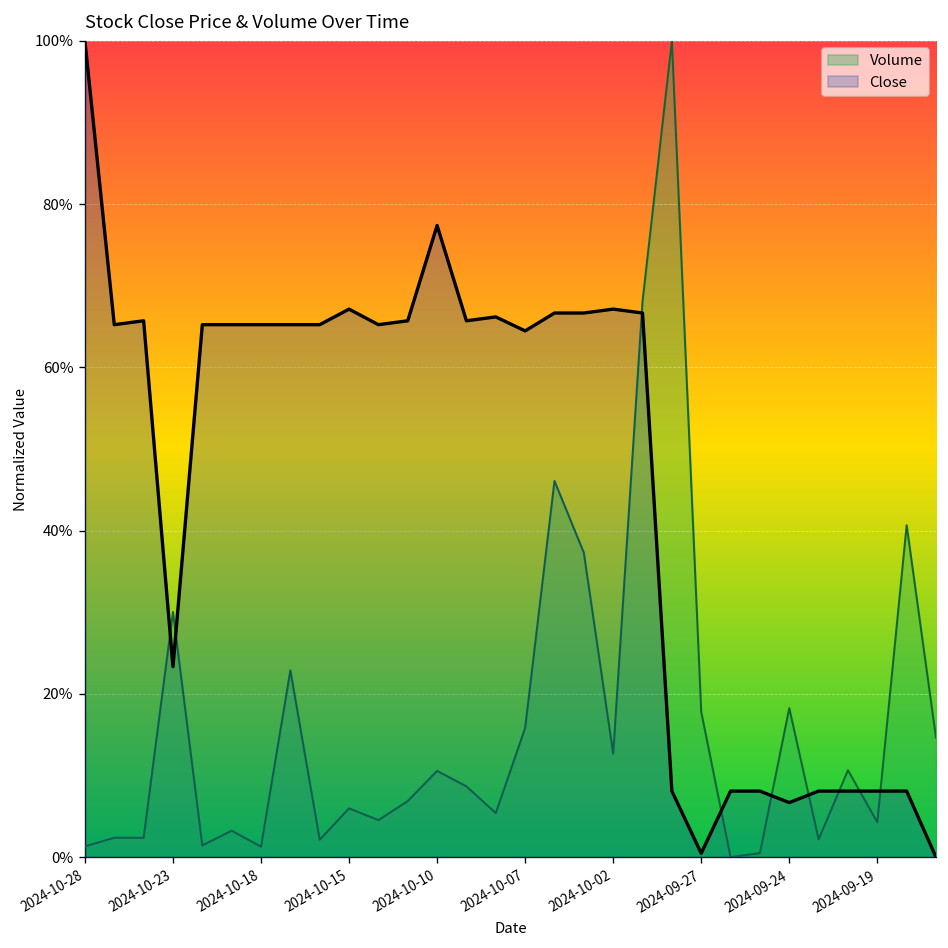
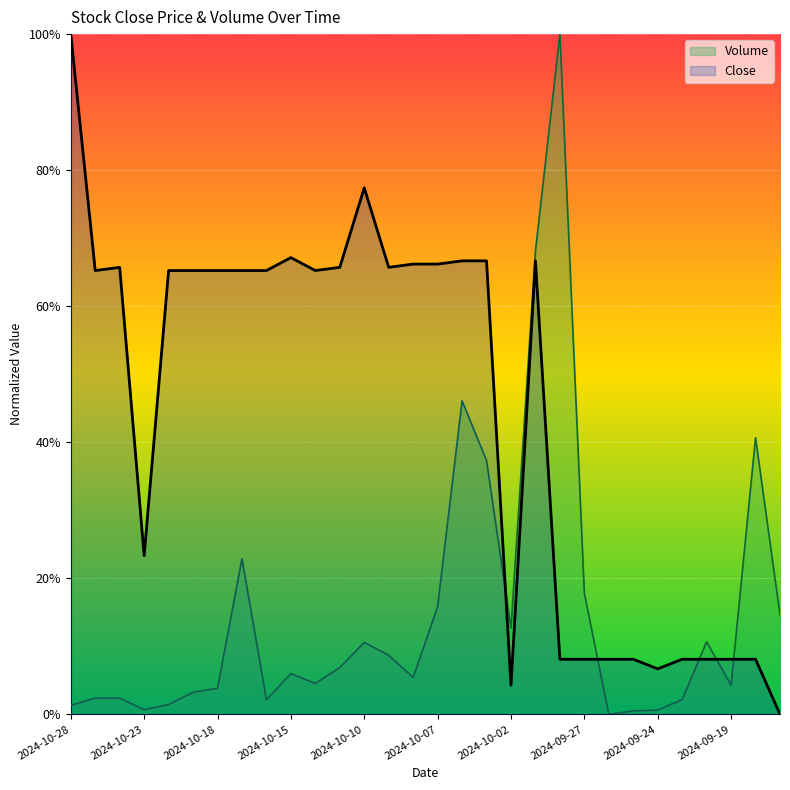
Volume, 2024-10-23: 30% -> 1%
Volume, 2024-10-18: 1% -> 4%
Close, 2024-10-07: 64% -> 66%
Close, 2024-10-02: 67% -> 4%
Close, 2024-09-27: 0% -> 8%
Volume, 2024-09-24: 18% -> 1%
